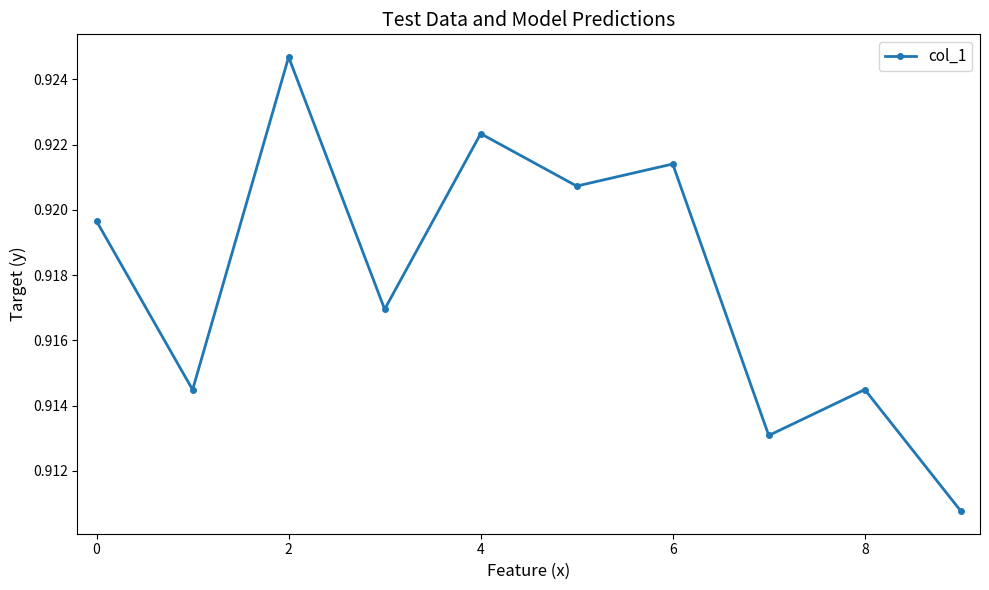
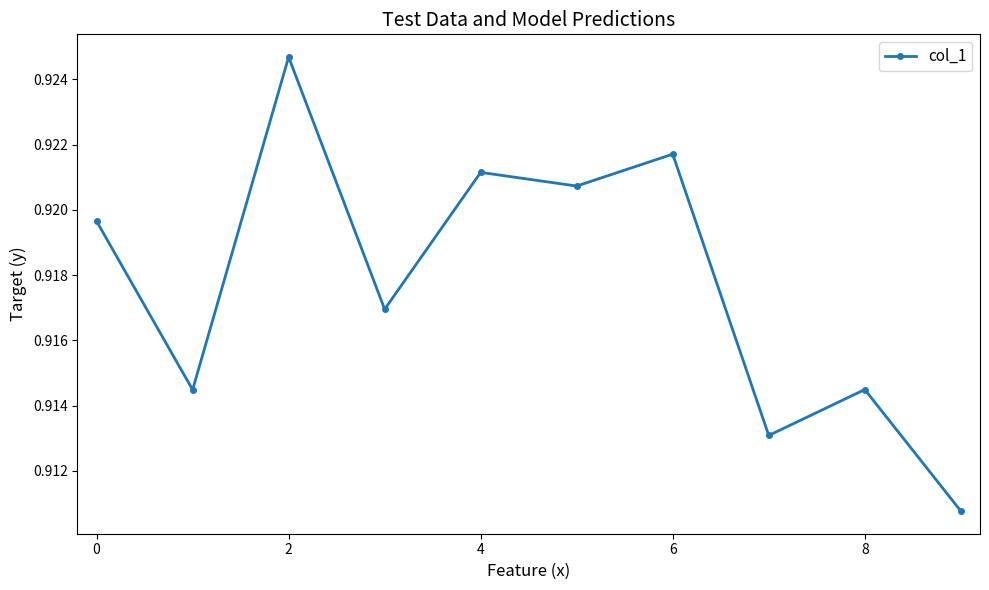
4: 0.9223 -> 0.9211
6: 0.9214 -> 0.9217
